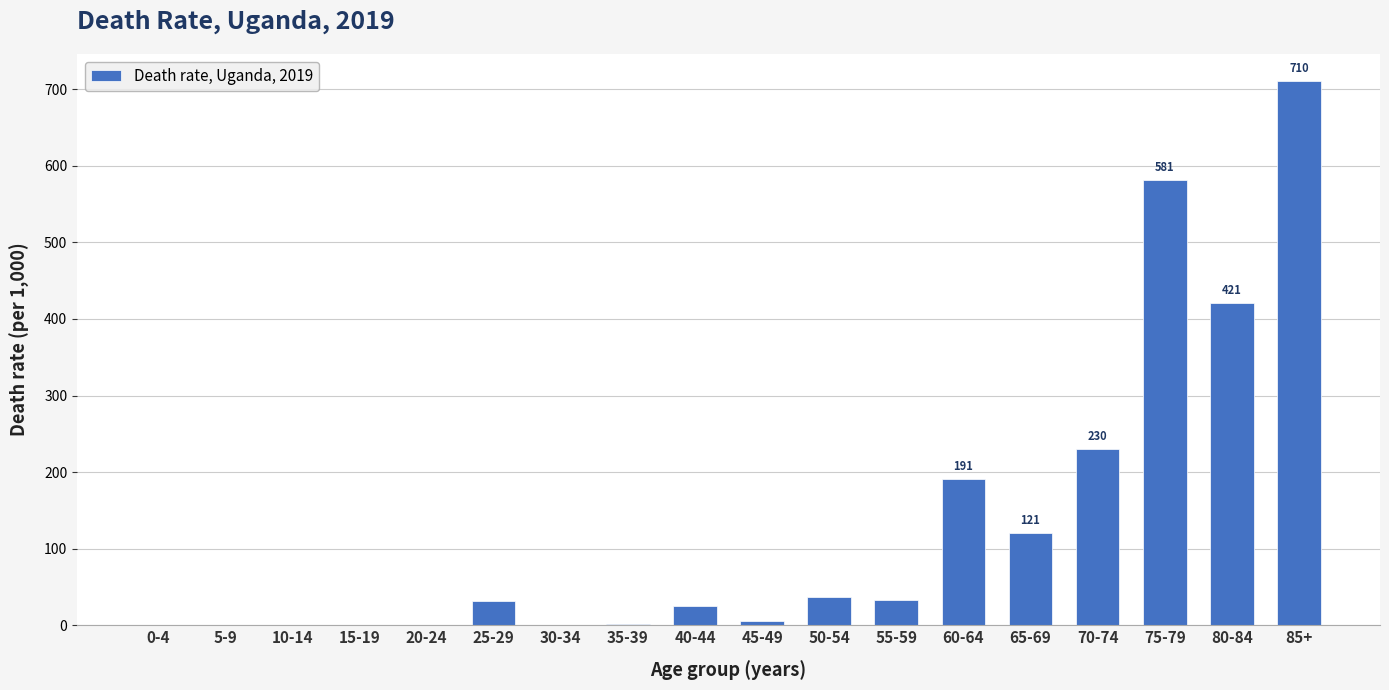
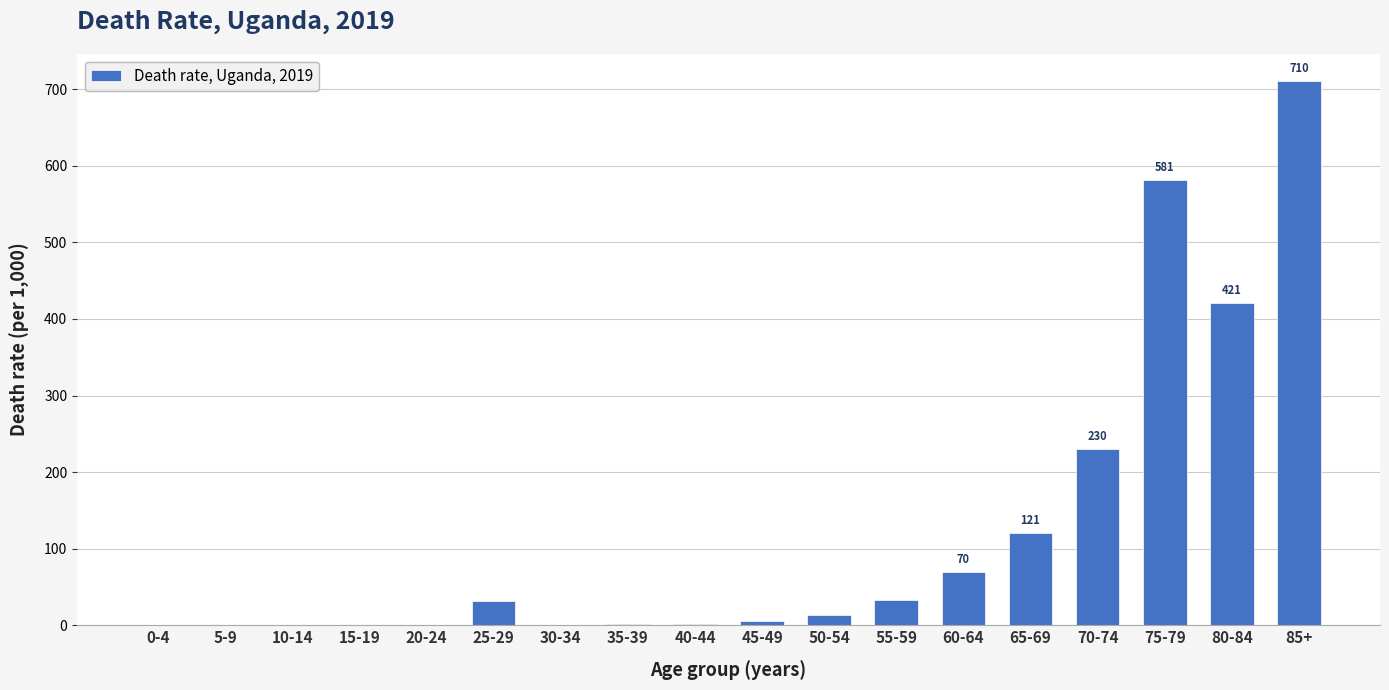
40-44: 20 -> 0
50-54: 40 -> 10
60-64: 191 -> 70
